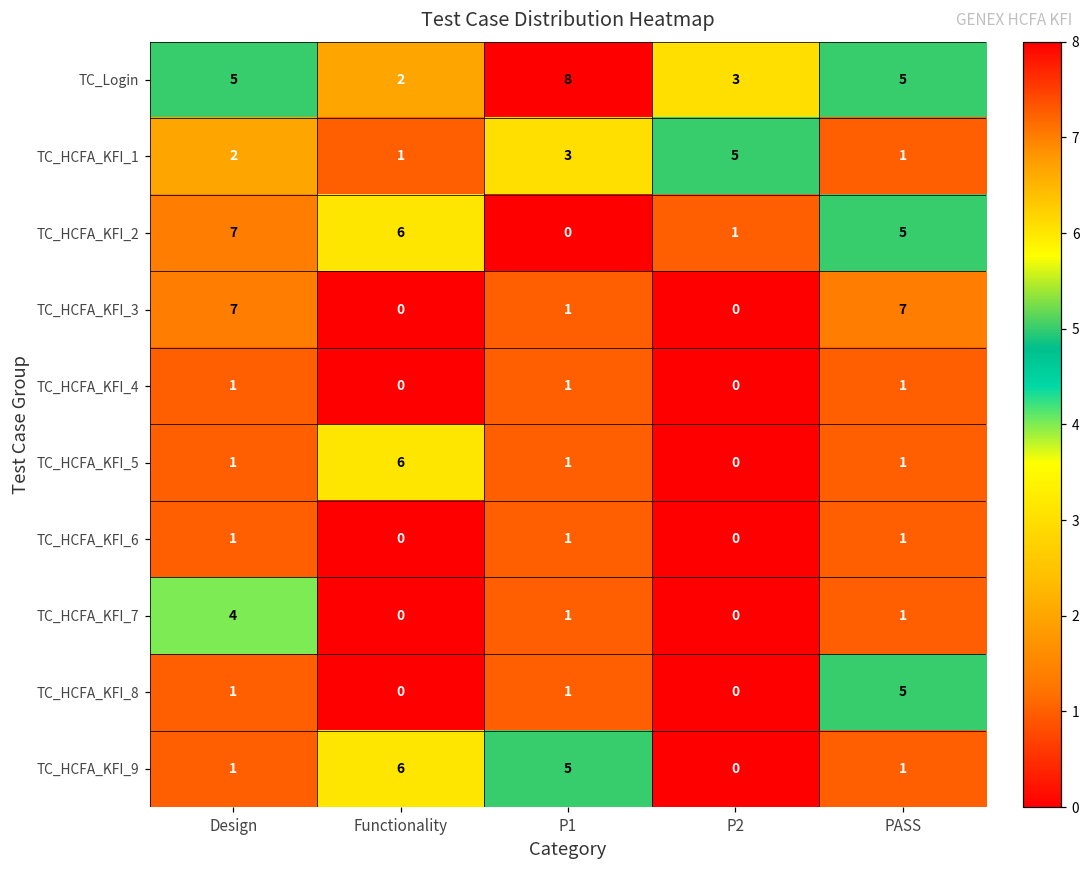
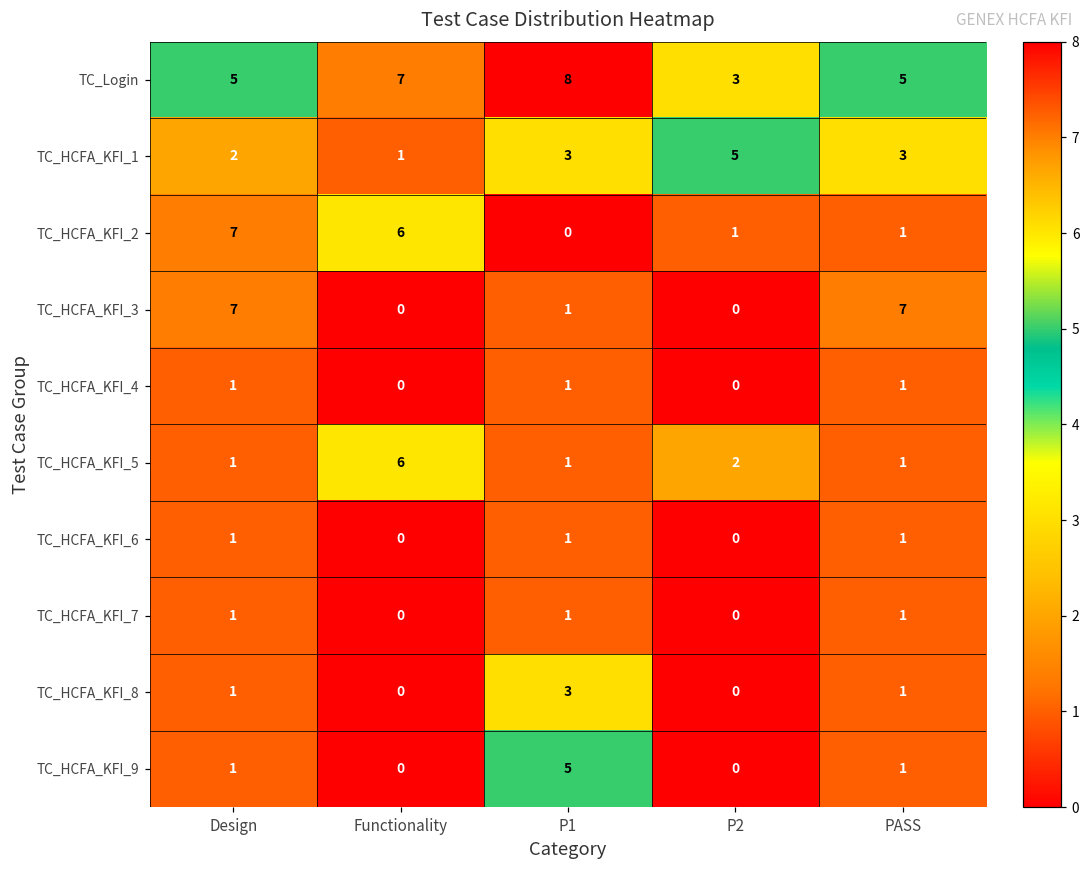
TC_Login, Functionality: 2 -> 7
TC_HCFA_KFI_1, PASS: 1 -> 3
TC_HCFA_KFI_2, PASS: 5 -> 1
TC_HCFA_KFI_5, P2: 0 -> 2
TC_HCFA_KFI_7, Design: 4 -> 1
TC_HCFA_KFI_8, P1: 1 -> 3
TC_HCFA_KFI_8, PASS: 5 -> 1
TC_HCFA_KFI_9, Functionality: 6 -> 0
